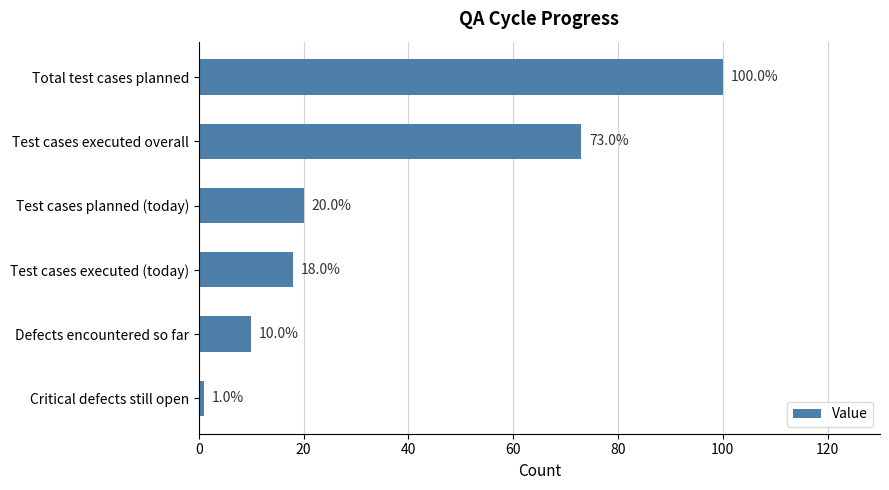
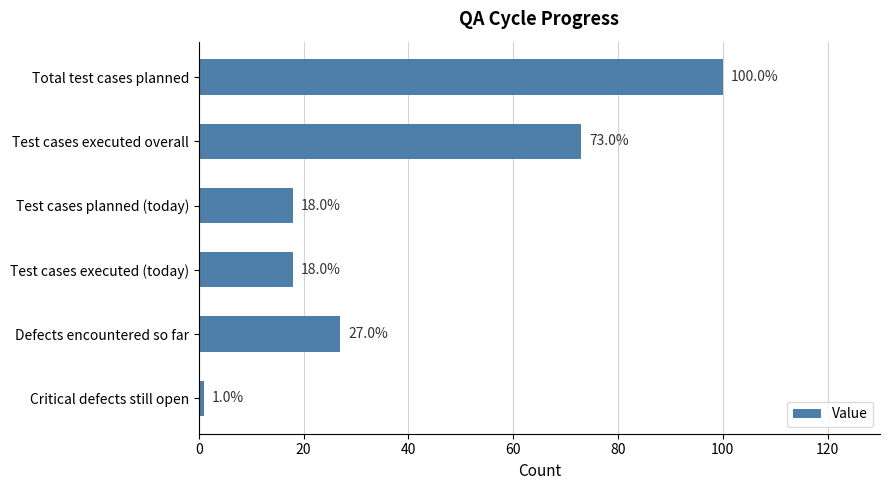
Test cases planned (today): 20.0% -> 18.0%
Defects encountered so far: 10.0% -> 27.0%
